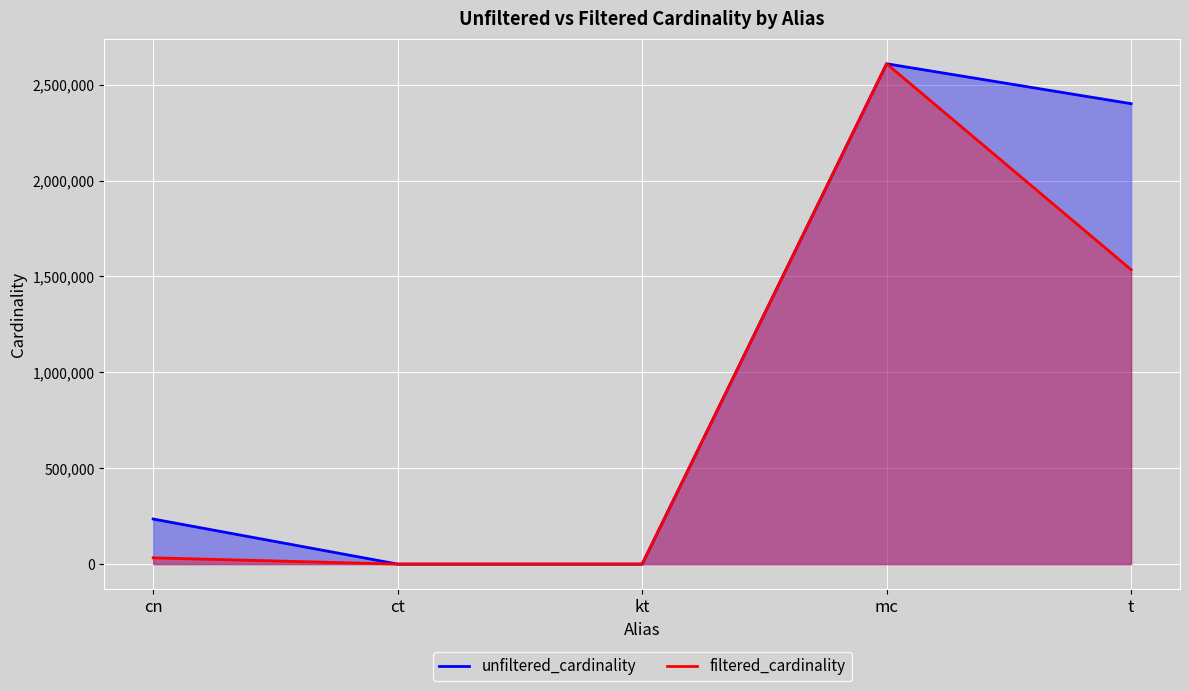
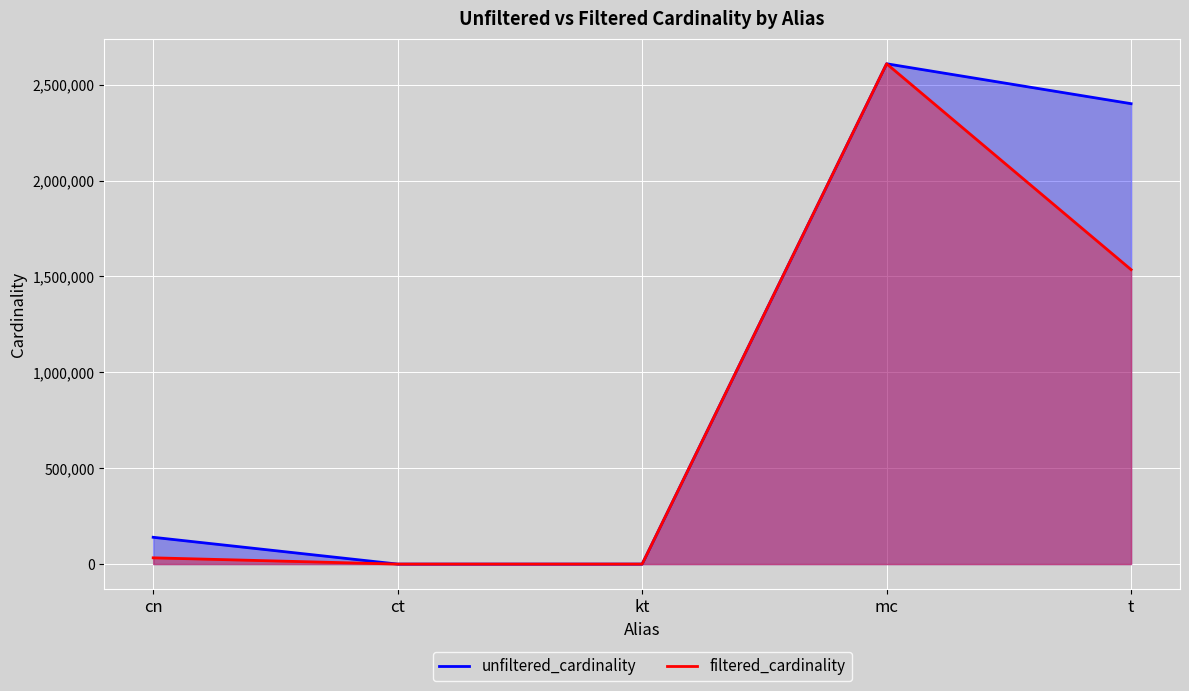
unfiltered_cardinality, cn: 230,000 -> 140,000
